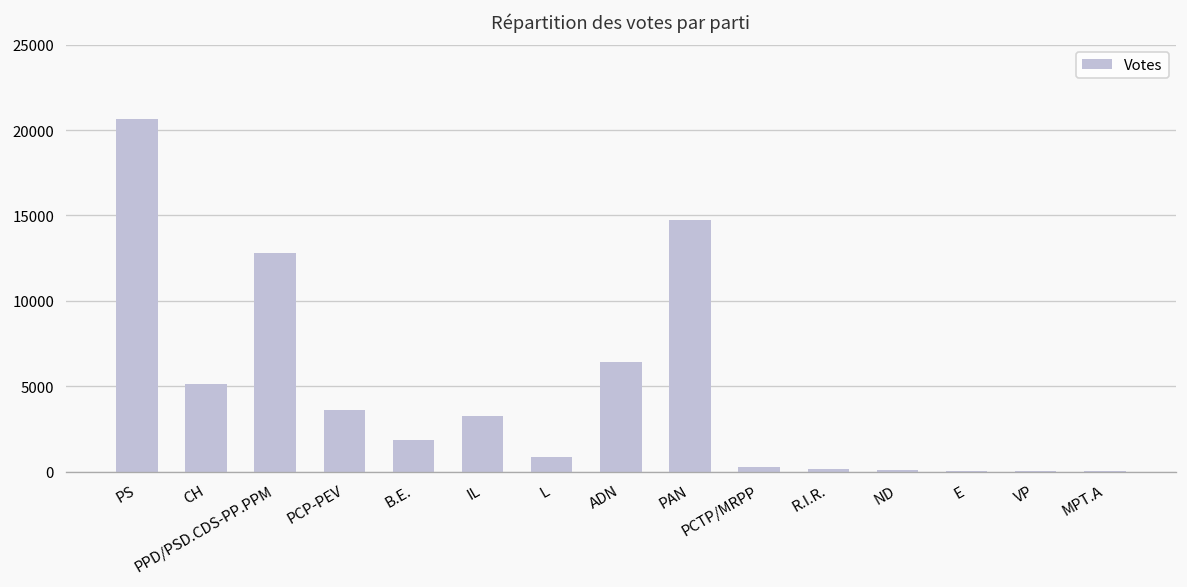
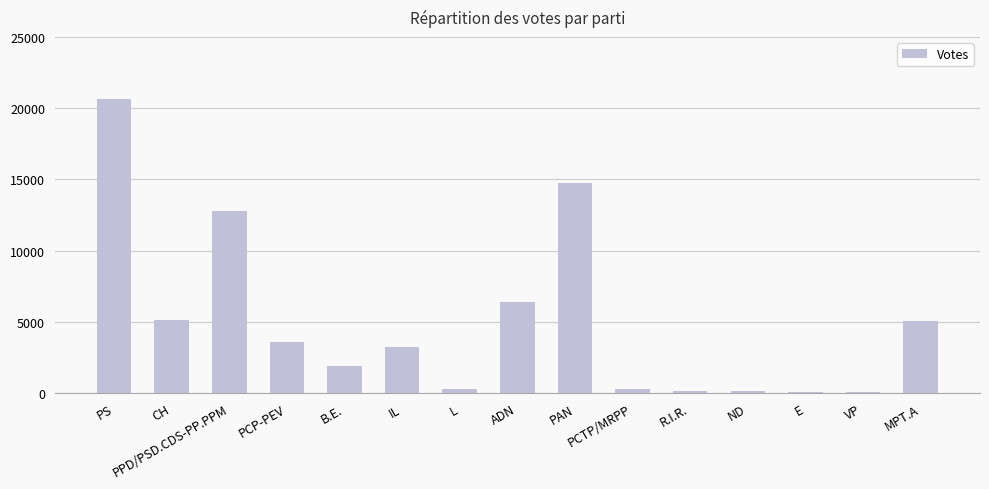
L: 900 -> 300
MPT.A: 0 -> 5100
